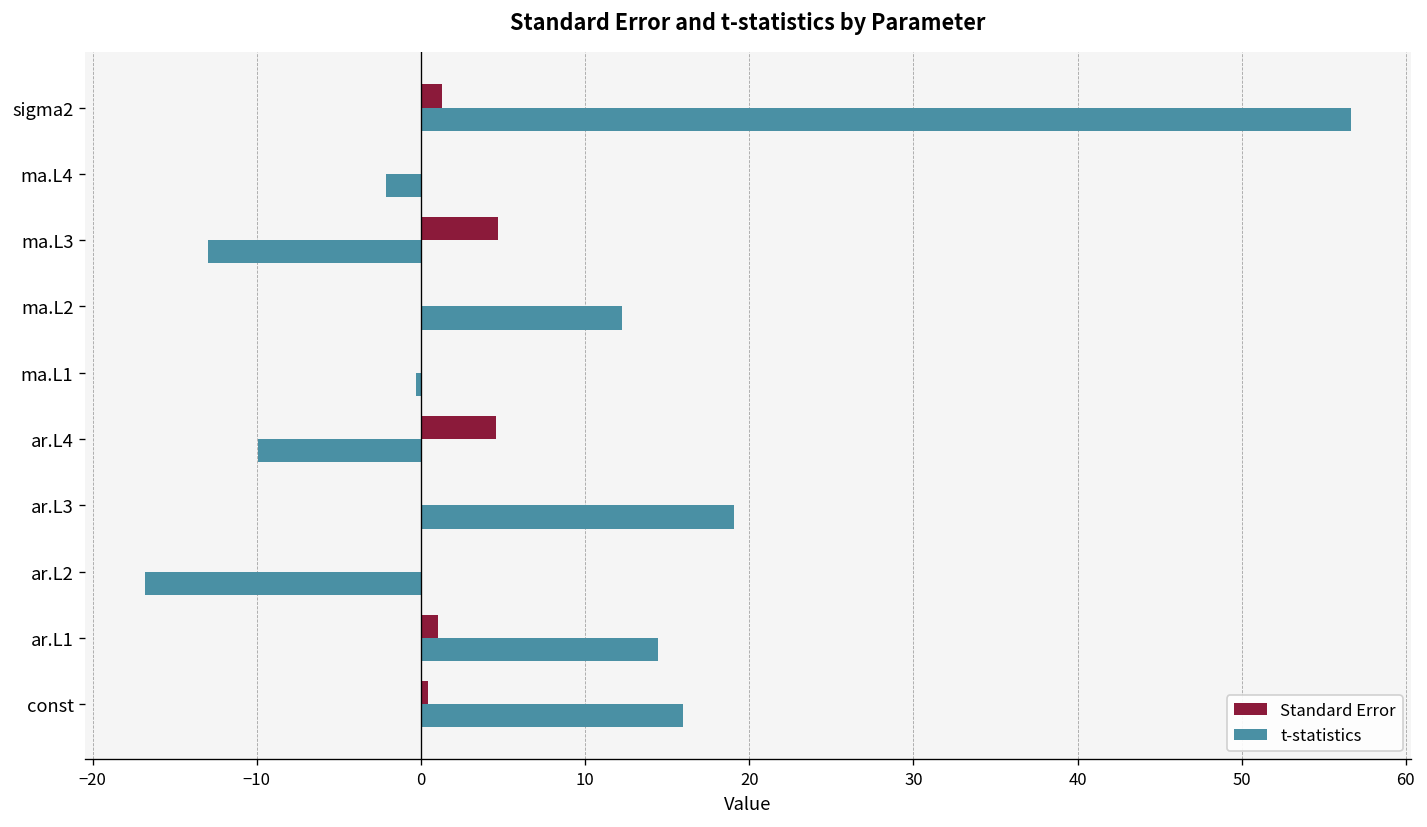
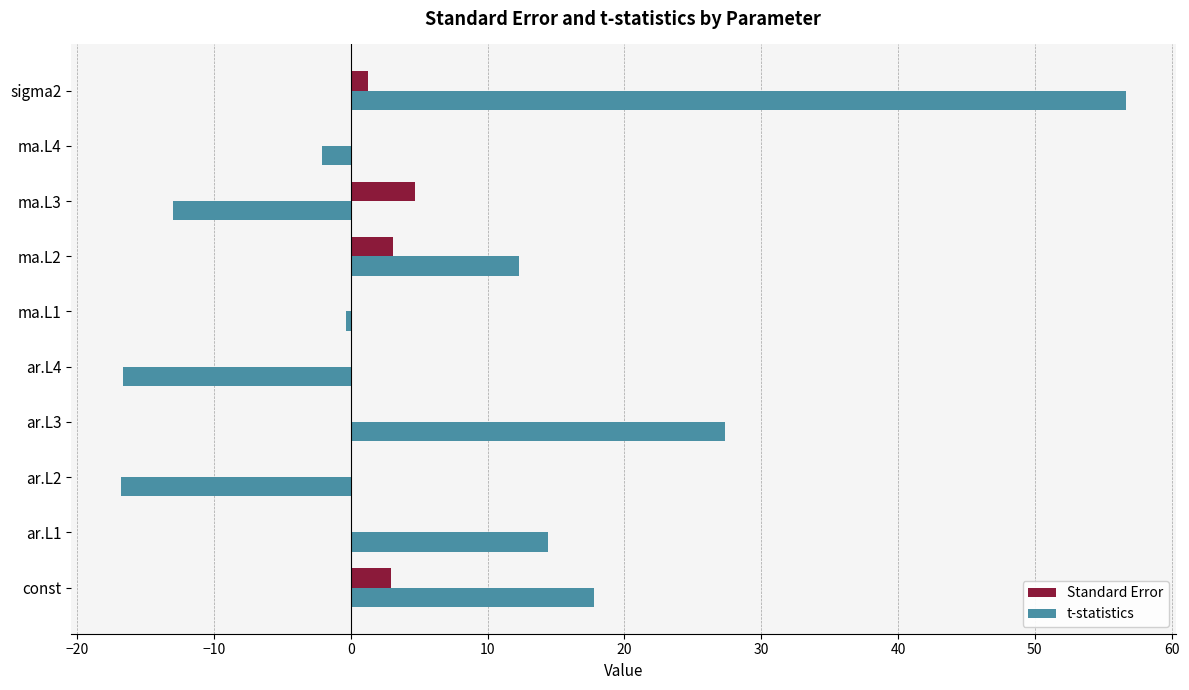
Standard Error, ma.L2: 0.0 -> 3.1
Standard Error, ar.L4: 4.6 -> 0.1
t-statistics, ar.L4: -9.9 -> -16.7
t-statistics, ar.L3: 19.1 -> 27.4
Standard Error, ar.L1: 1.0 -> 0.1
Standard Error, const: 0.4 -> 3.0
t-statistics, const: 15.9 -> 17.8
